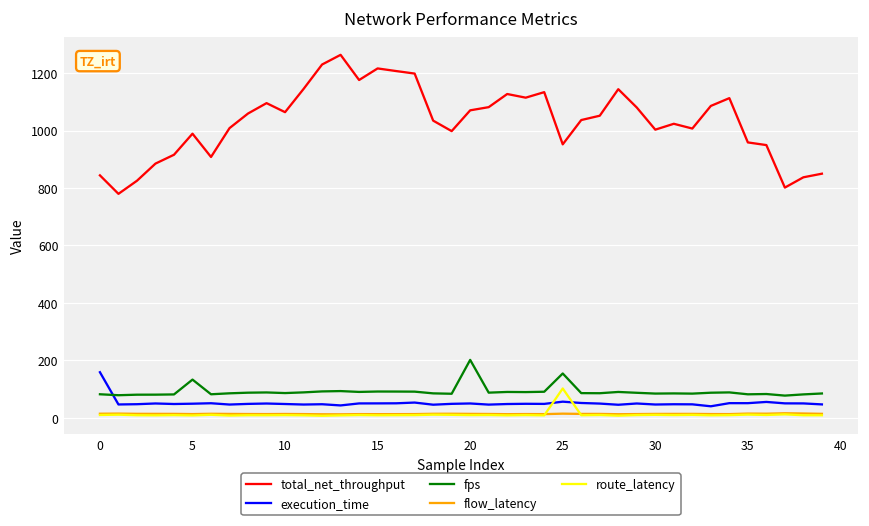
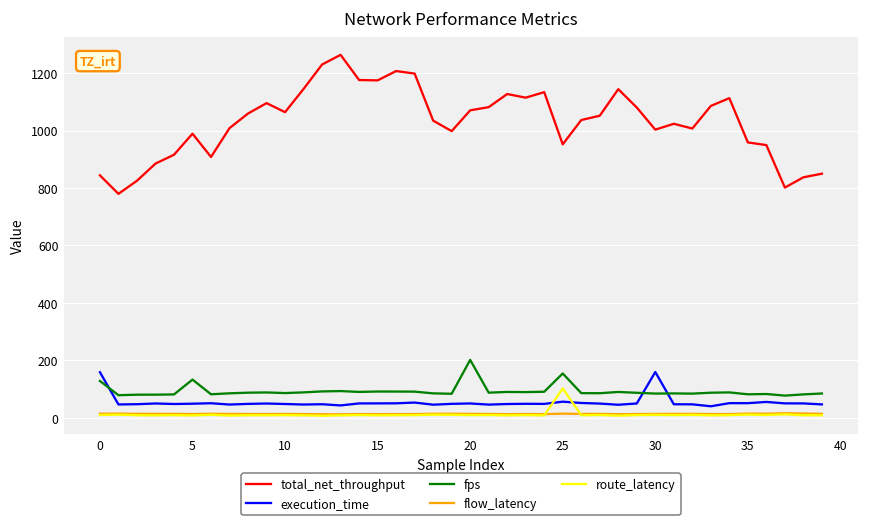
fps, 0: 80 -> 130
total_net_throughput, 15: 1220 -> 1170
execution_time, 30: 50 -> 160
